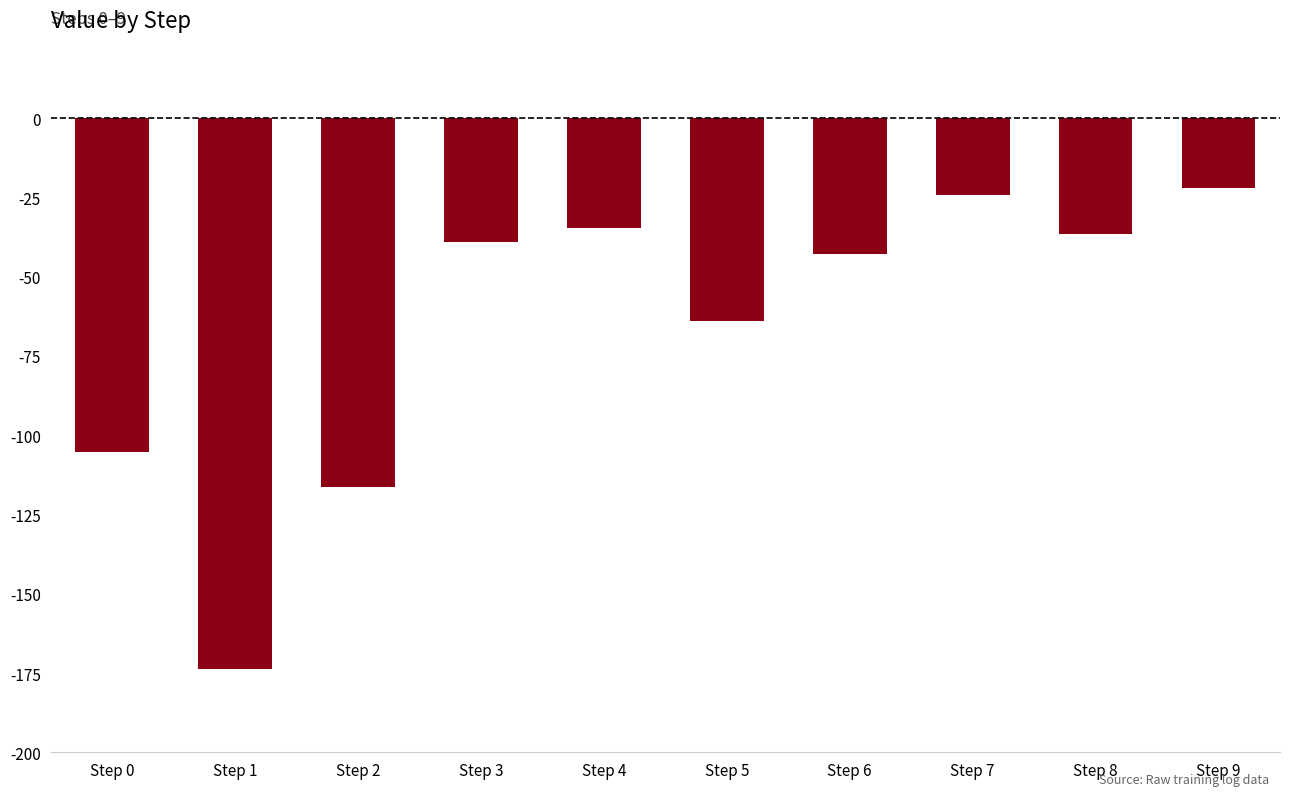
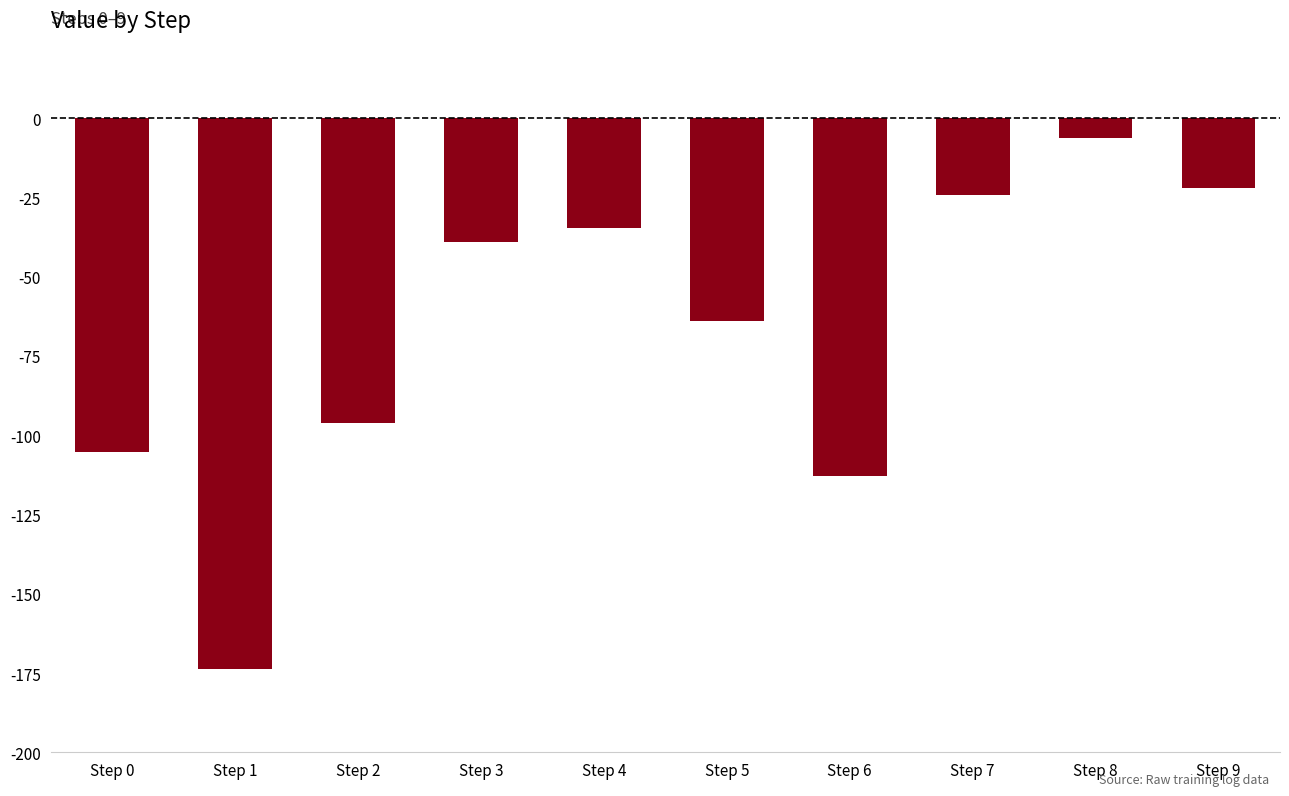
Step 2: -116 -> -96
Step 6: -43 -> -113
Step 8: -37 -> -6
